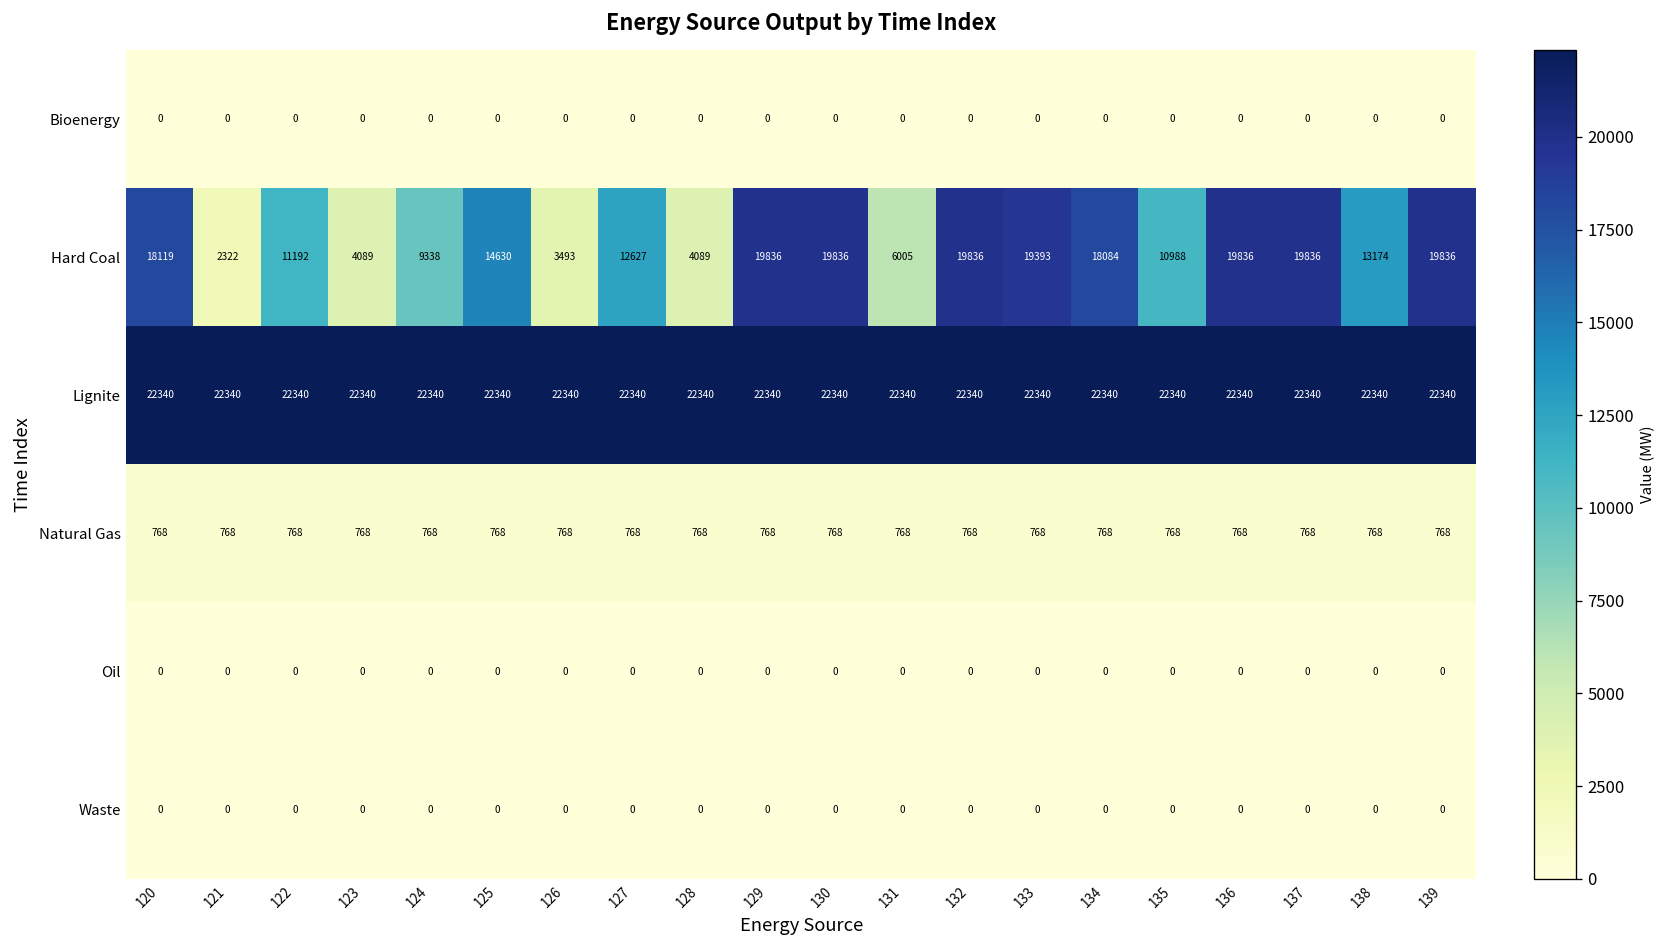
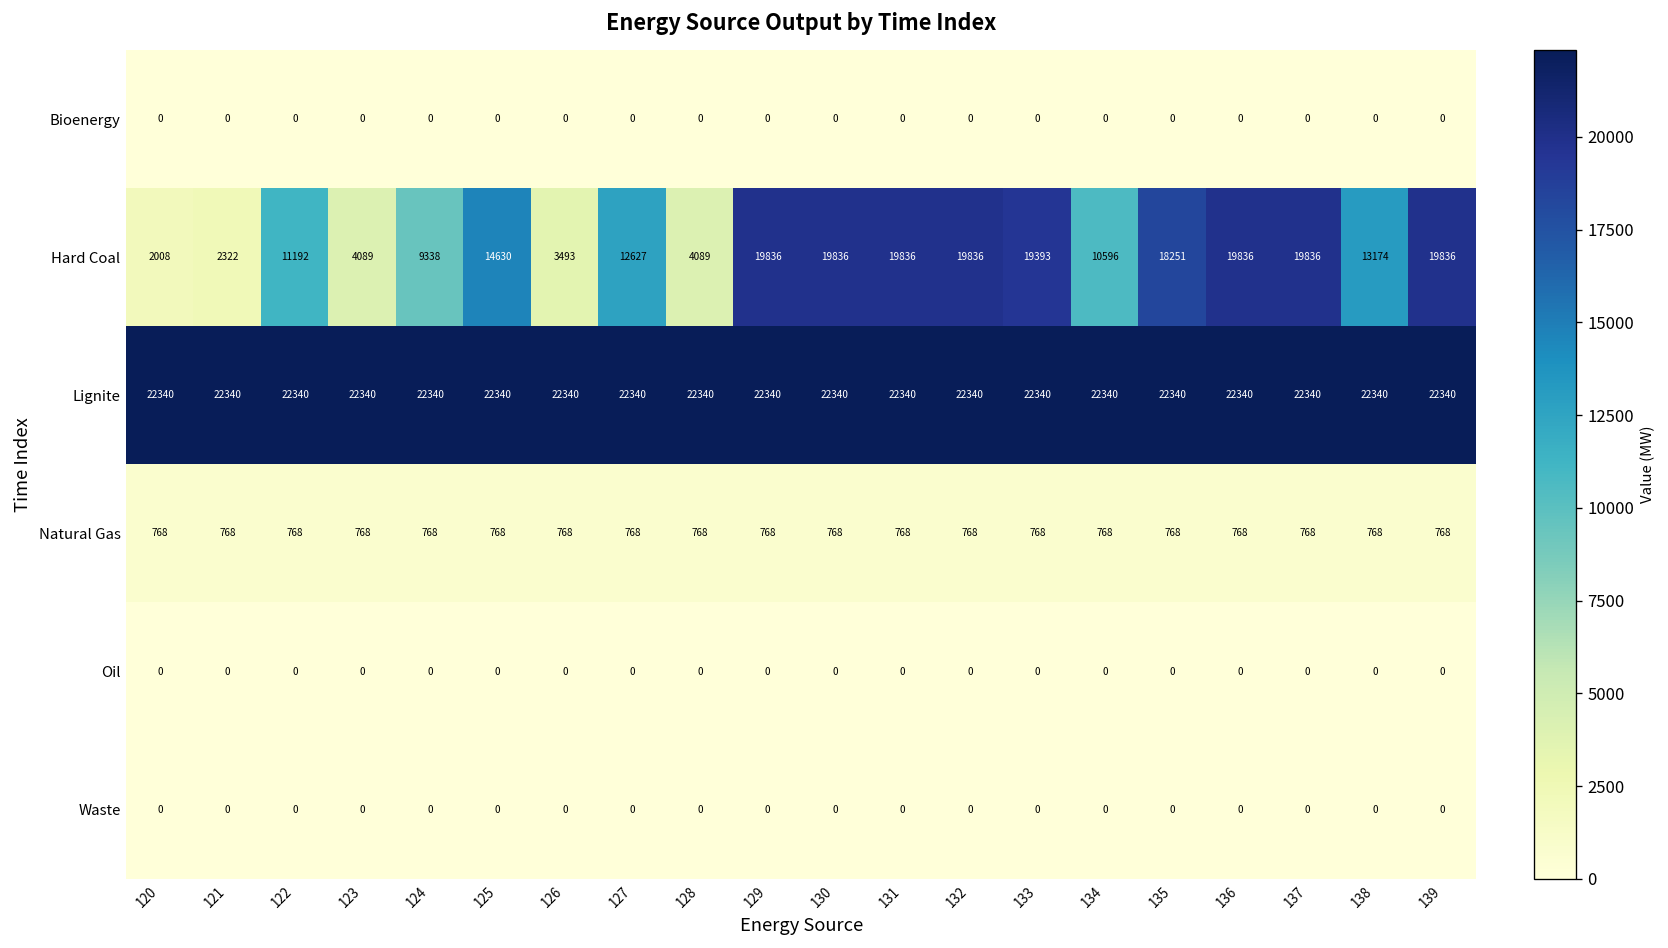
Hard Coal, 120: 18119 -> 2008
Hard Coal, 131: 6005 -> 19836
Hard Coal, 134: 18084 -> 10596
Hard Coal, 135: 10988 -> 18251
